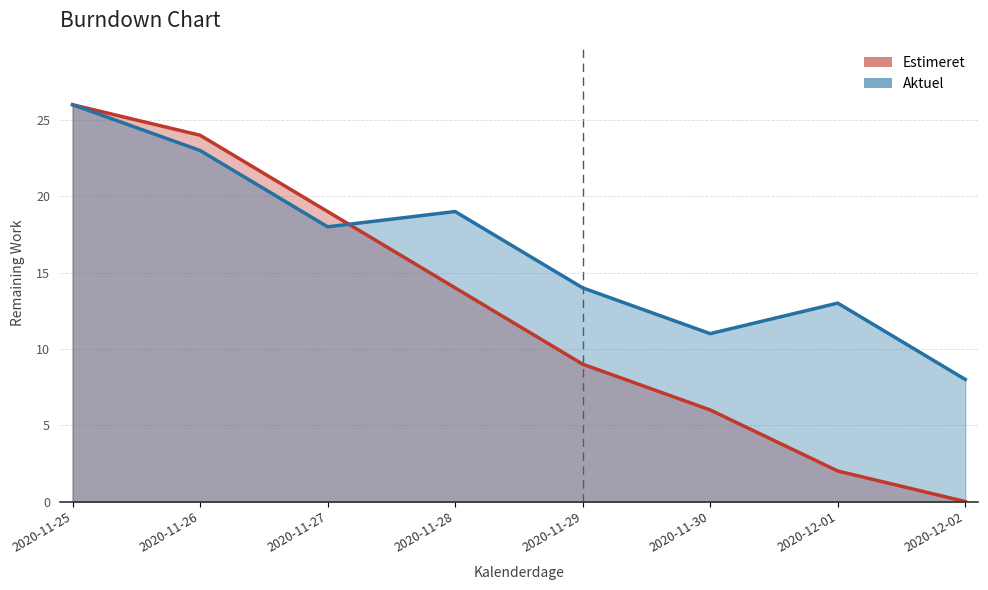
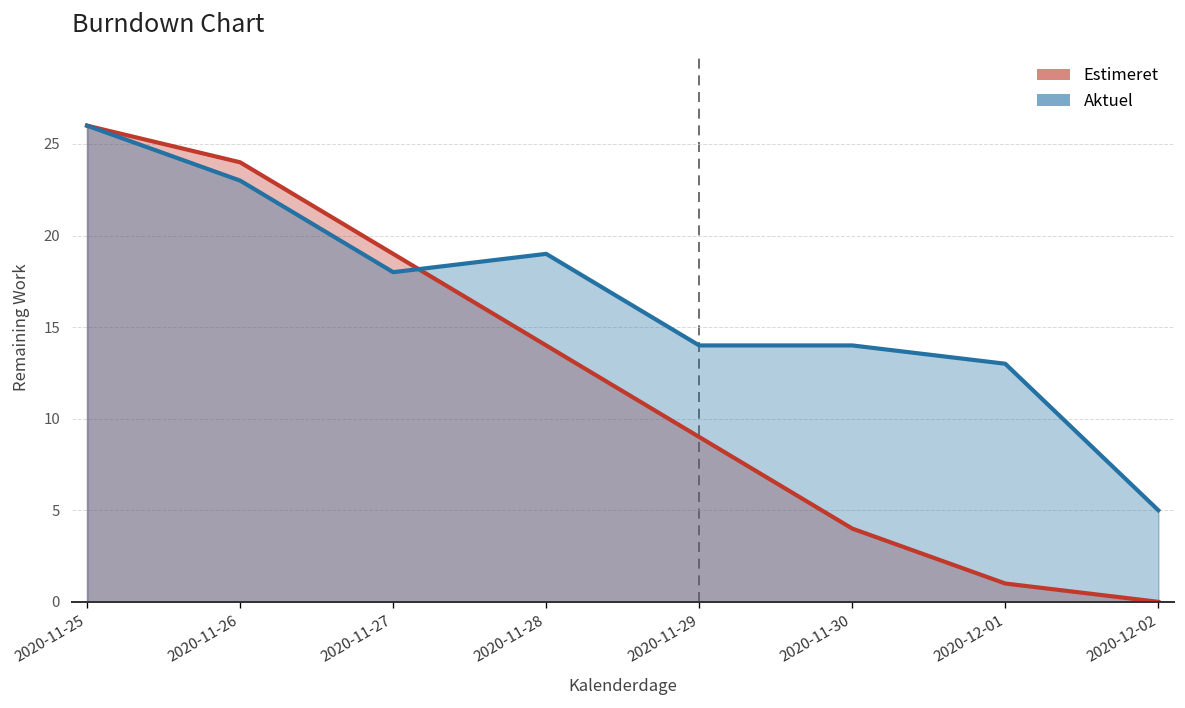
Estimeret, 2020-11-30: 6 -> 4
Aktuel, 2020-11-30: 11 -> 14
Estimeret, 2020-12-01: 2 -> 1
Aktuel, 2020-12-02: 8 -> 5
